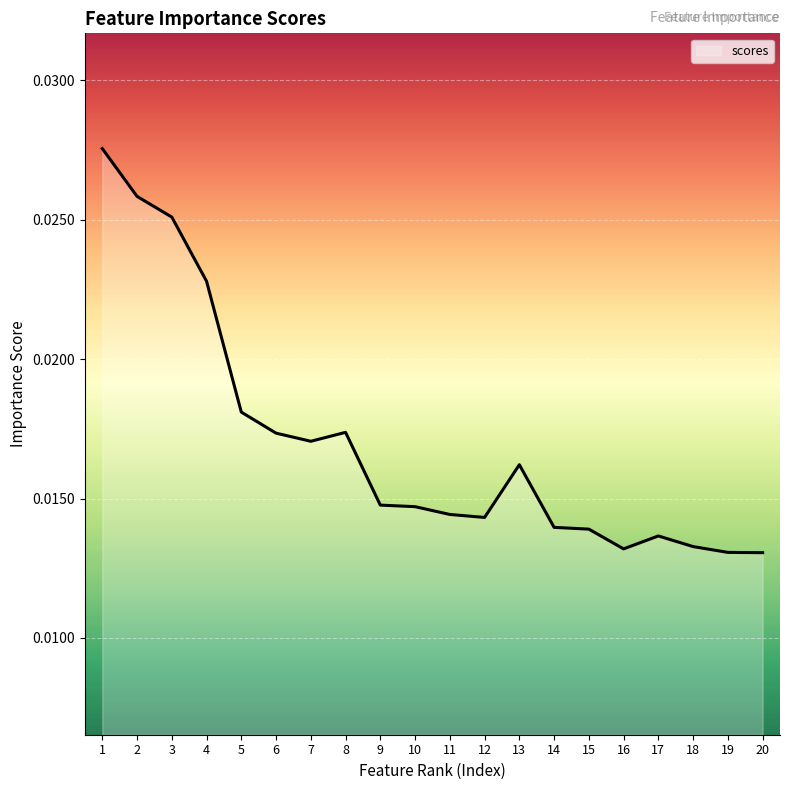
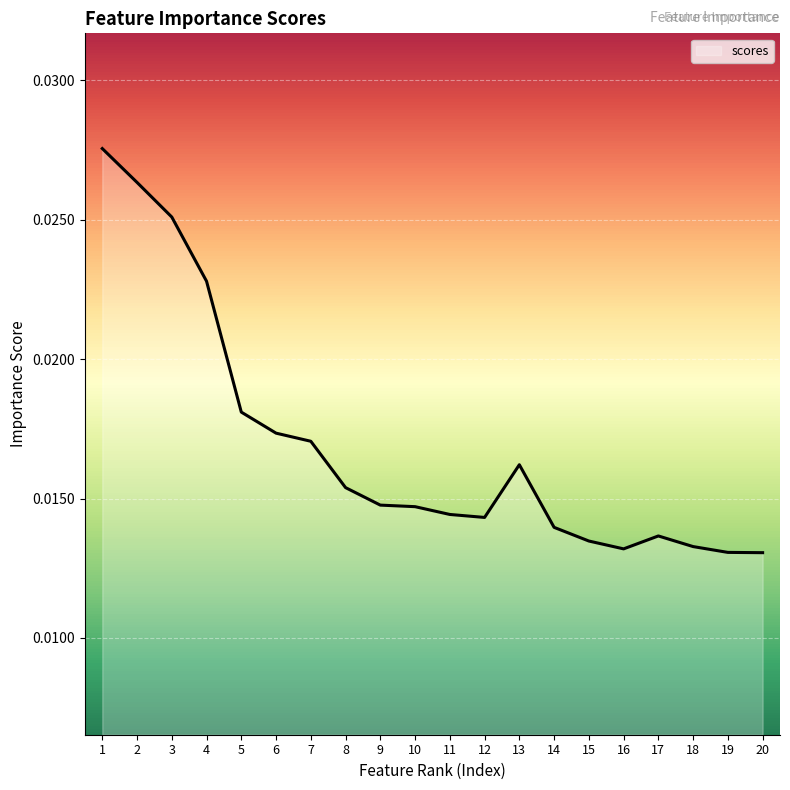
2: 0.0258 -> 0.0263
8: 0.0174 -> 0.0154
15: 0.0139 -> 0.0135
